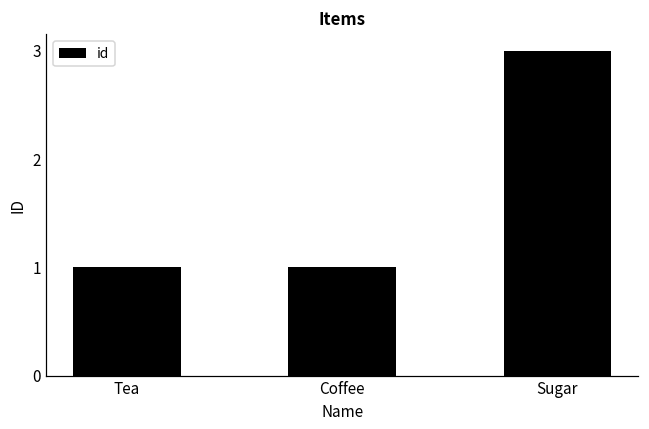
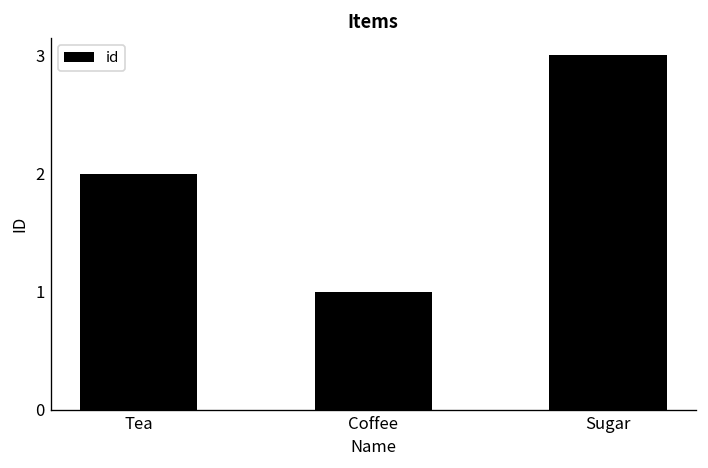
Tea: 1 -> 2
